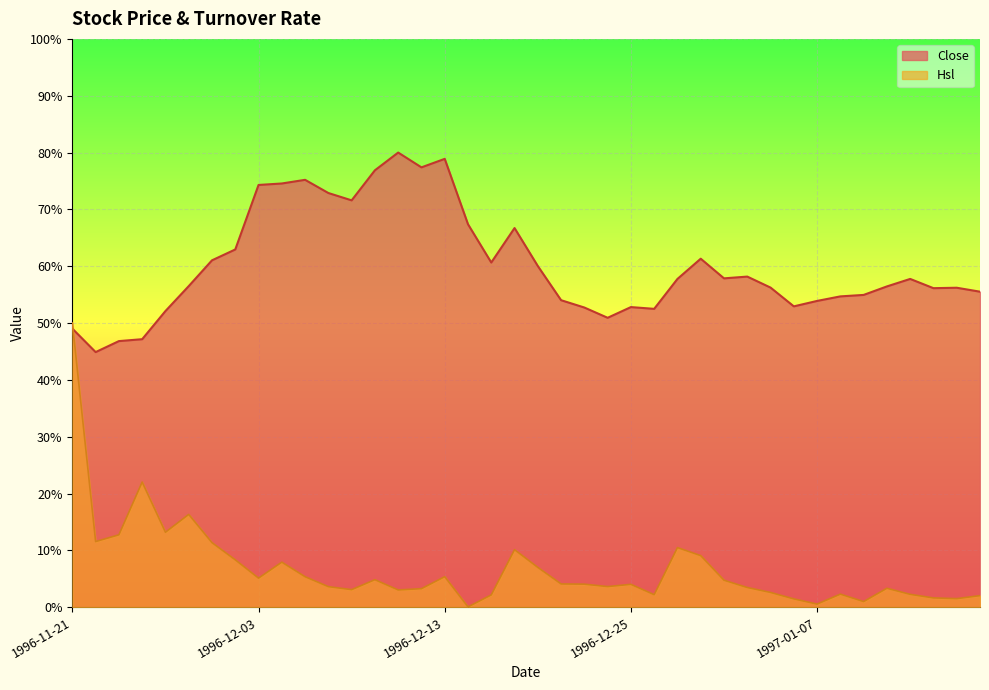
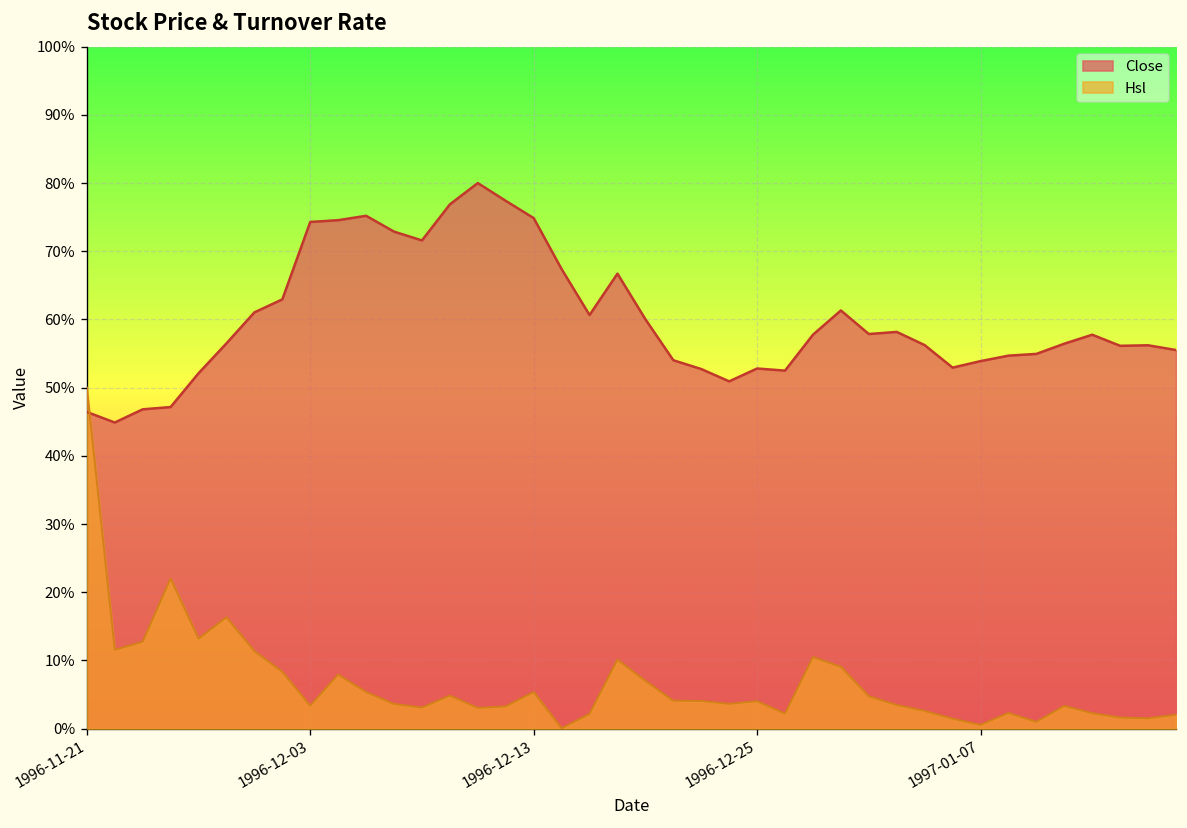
Close, 1996-11-21: 49% -> 46%
Hsl, 1996-12-03: 5% -> 3%
Close, 1996-12-13: 79% -> 75%
